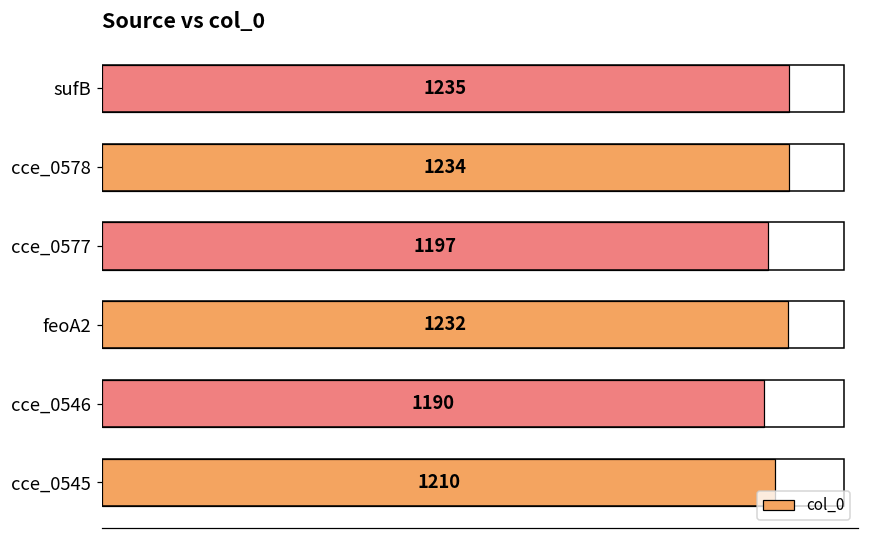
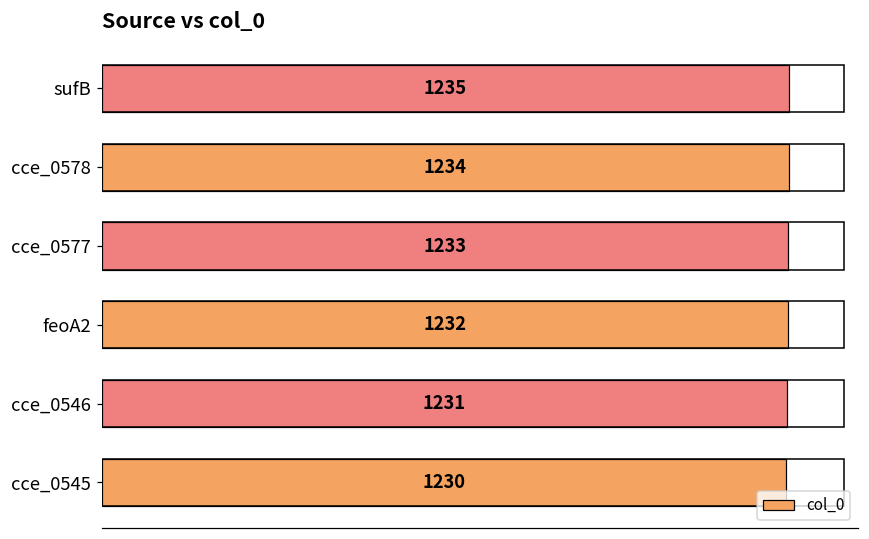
cce_0577: 1197 -> 1233
cce_0546: 1190 -> 1231
cce_0545: 1210 -> 1230
